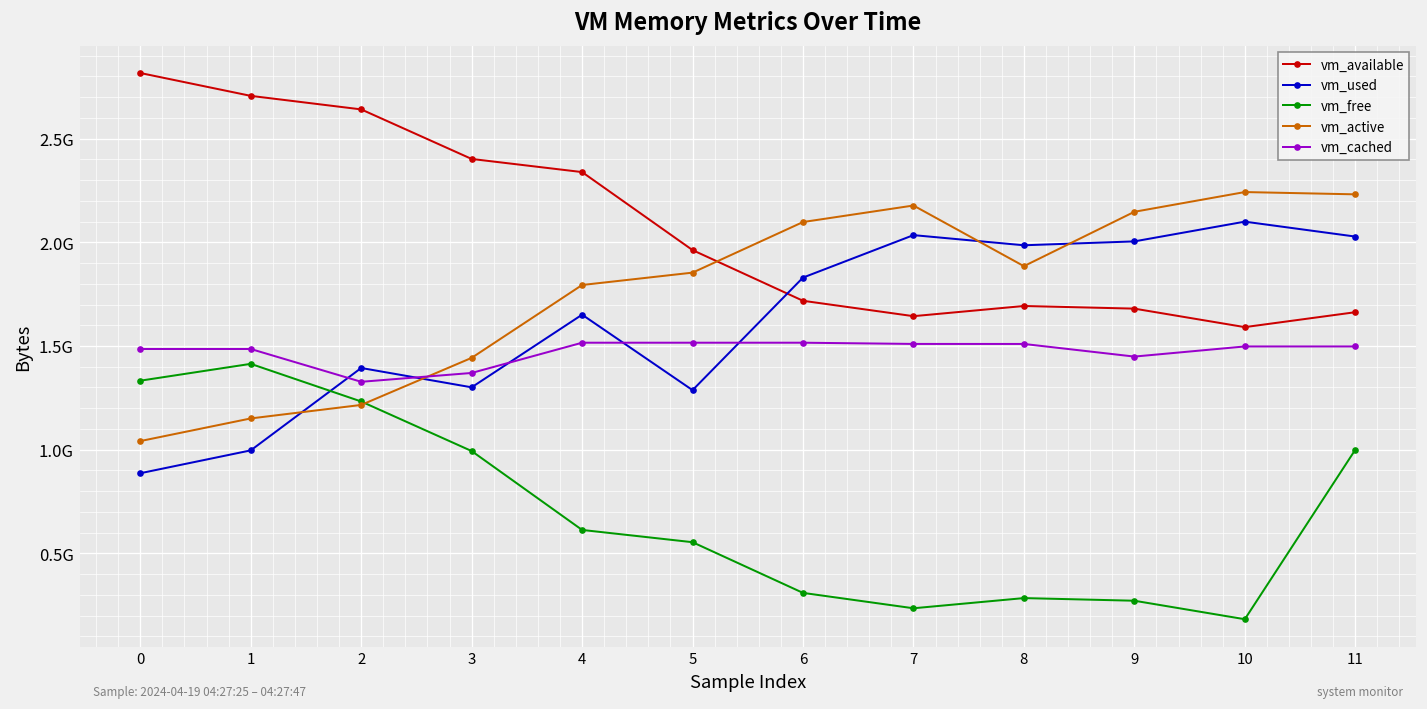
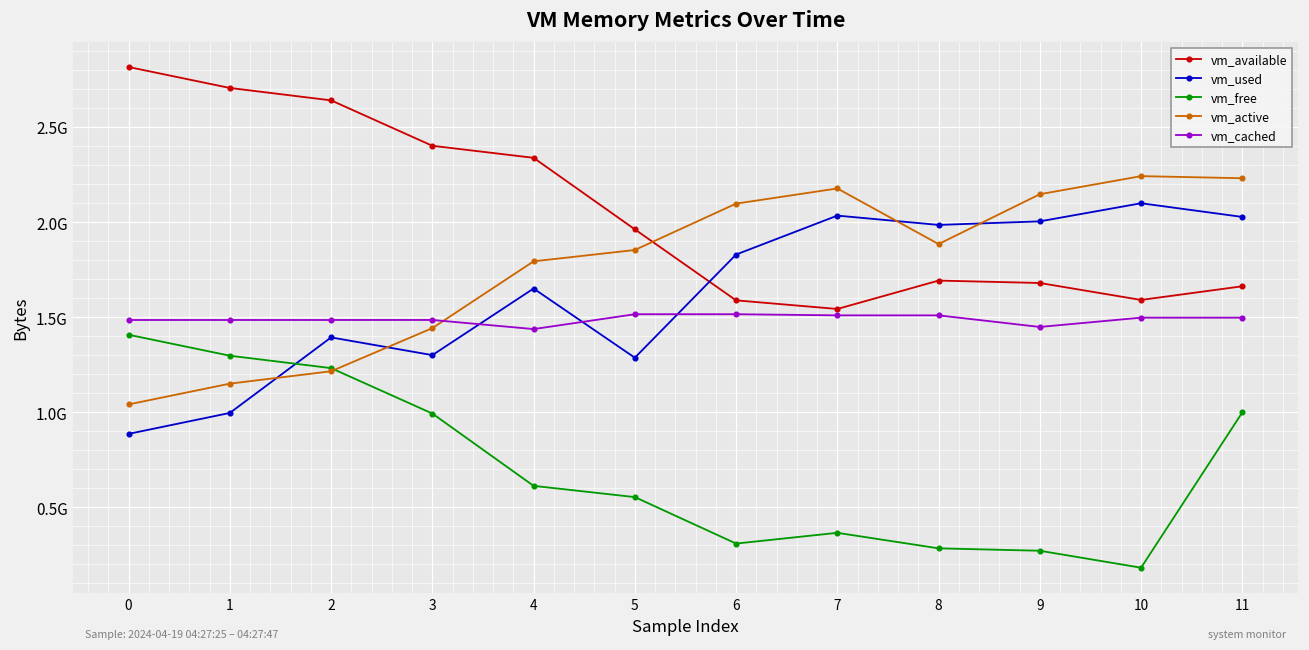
vm_free, 0: 1330000000 -> 1410000000
vm_free, 1: 1410000000 -> 1300000000
vm_cached, 2: 1330000000 -> 1490000000
vm_cached, 3: 1370000000 -> 1490000000
vm_cached, 4: 1520000000 -> 1440000000
vm_available, 6: 1720000000 -> 1590000000
vm_available, 7: 1640000000 -> 1540000000
vm_free, 7: 240000000 -> 370000000
